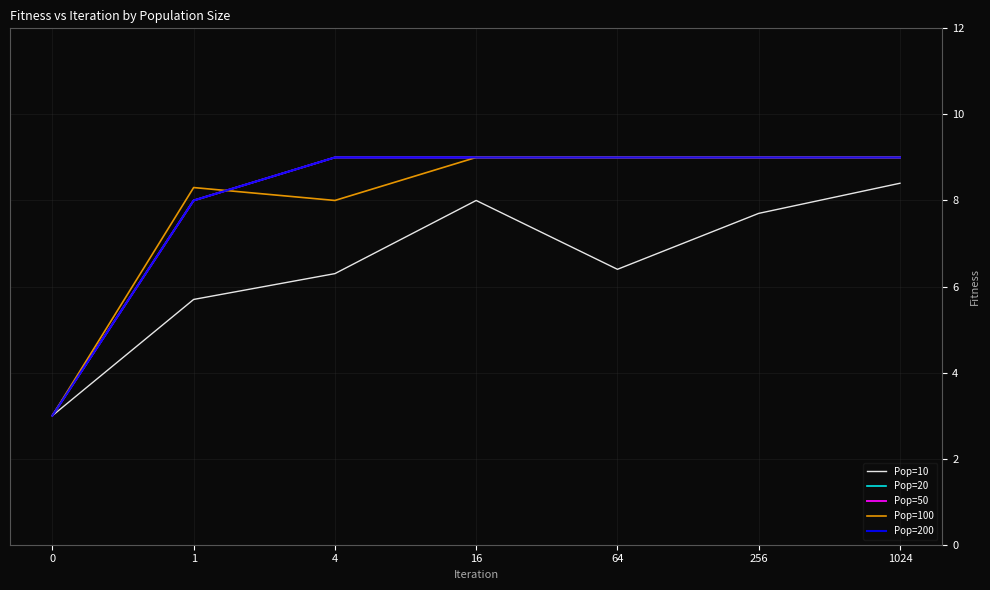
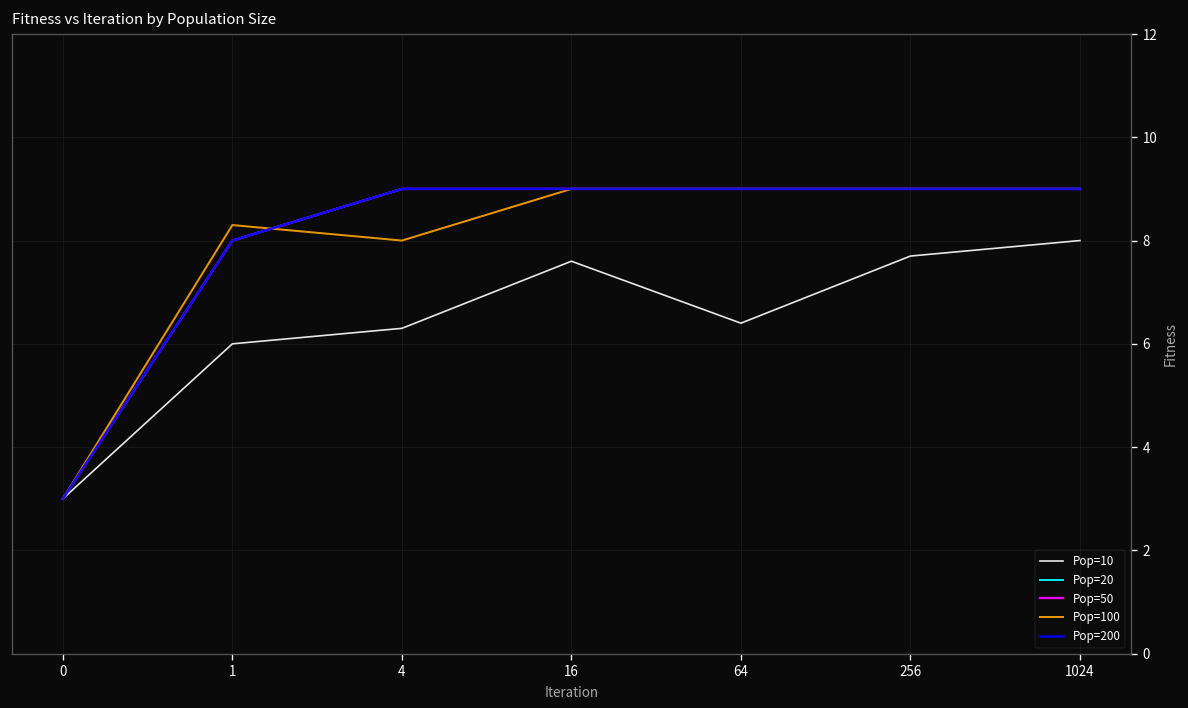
Pop=10, 1: 5.7 -> 6.0
Pop=10, 16: 8.0 -> 7.6
Pop=10, 1024: 8.4 -> 8.0
